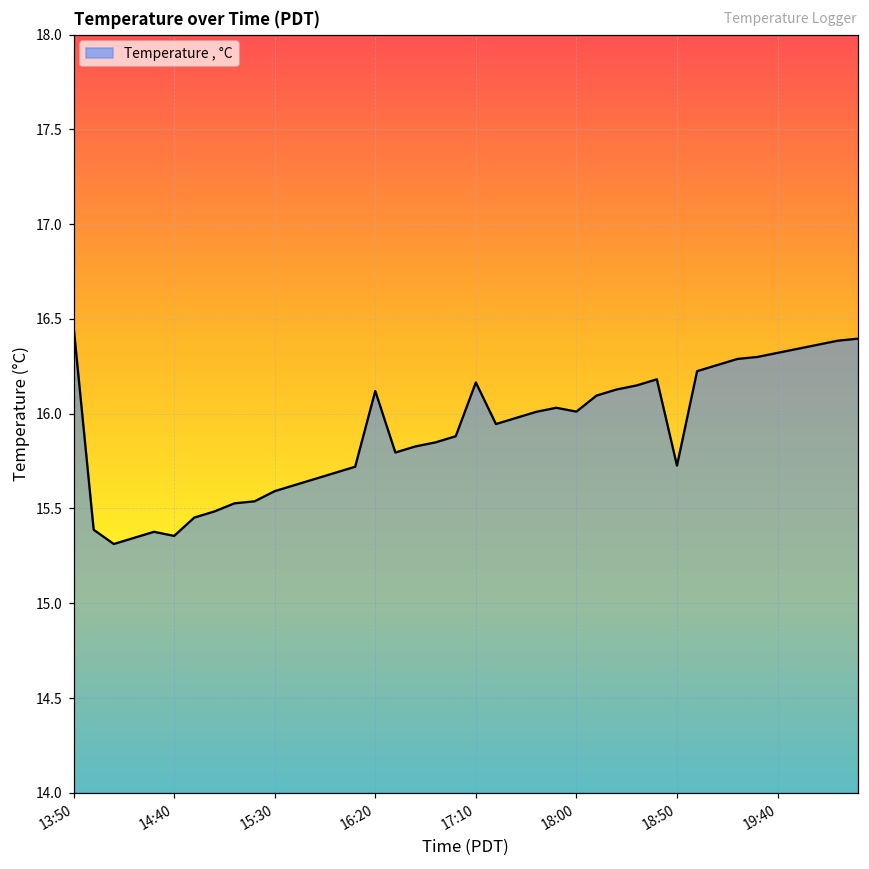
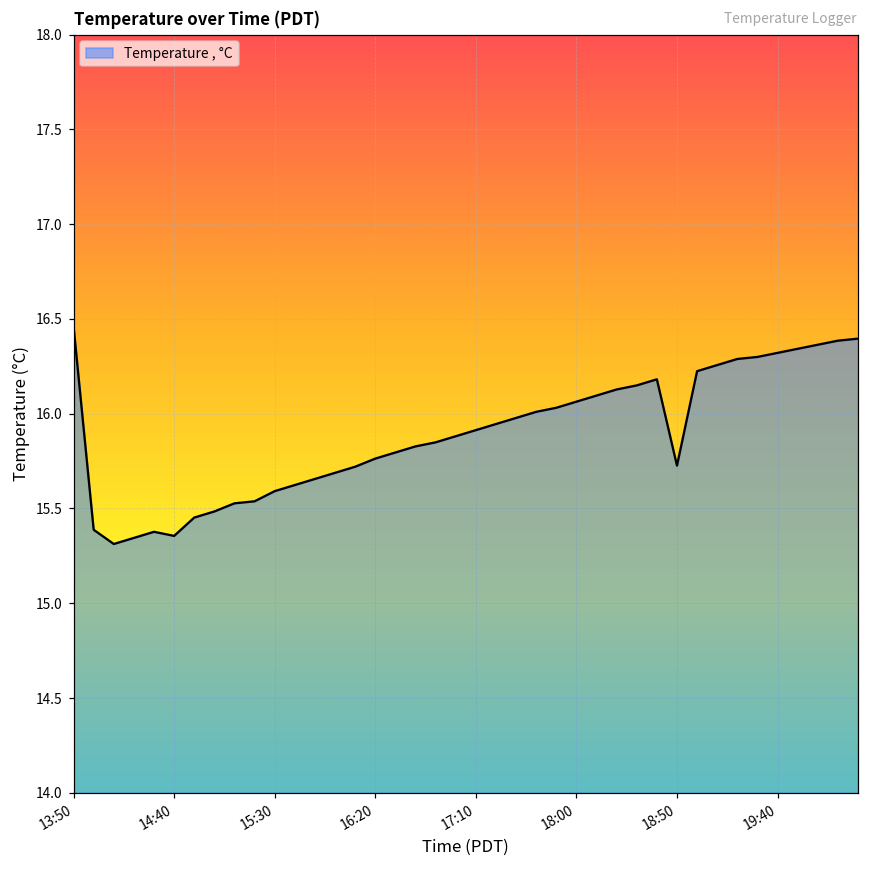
16:20: 16.12 -> 15.76
17:10: 16.16 -> 15.91
18:00: 16.01 -> 16.06
